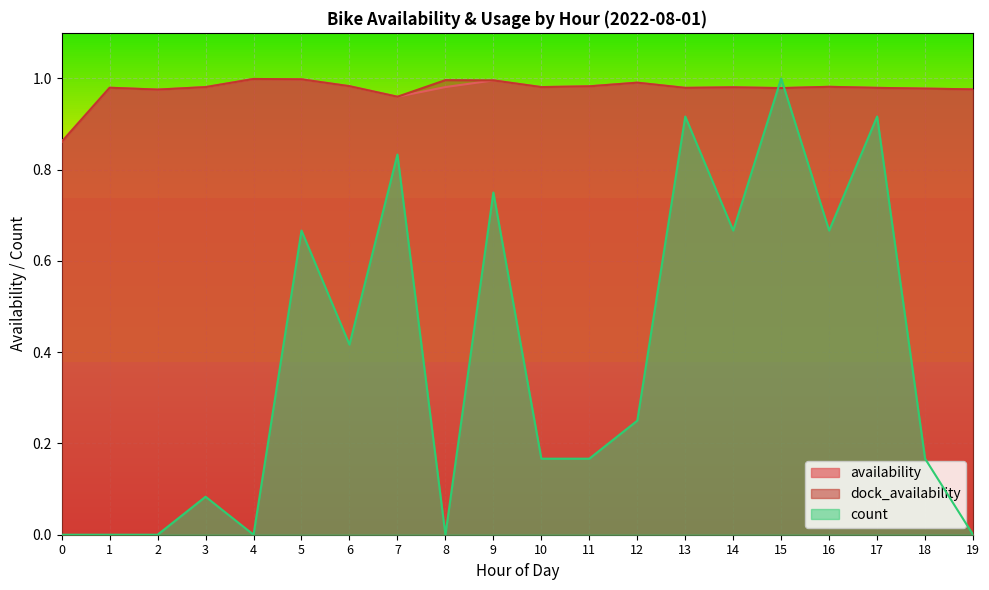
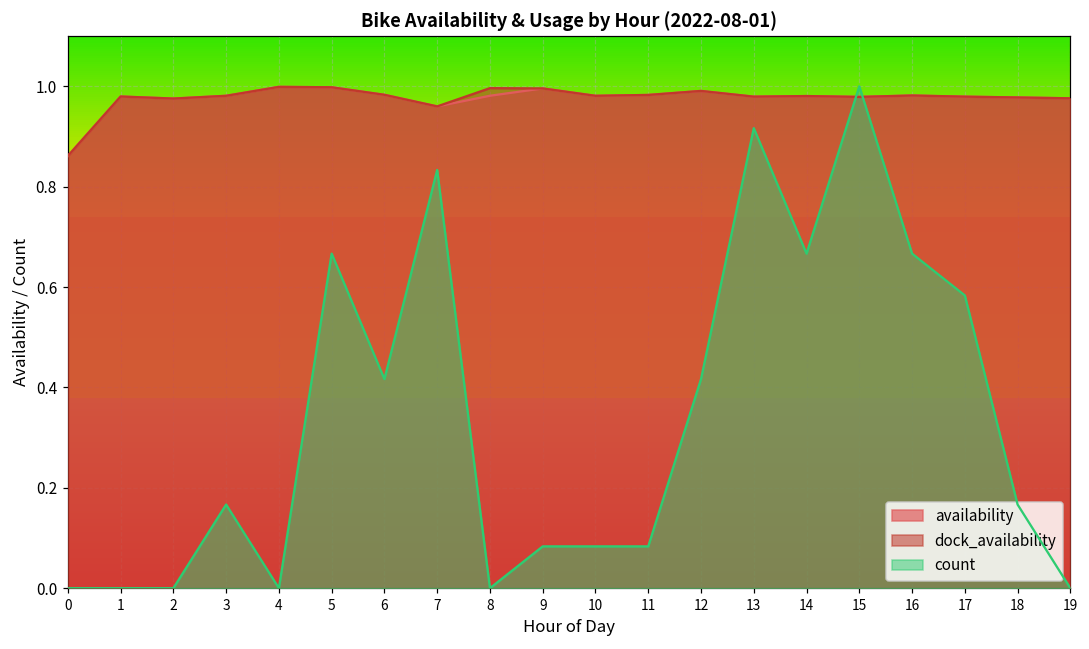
count, 3: 0.08 -> 0.17
count, 9: 0.75 -> 0.08
count, 10: 0.17 -> 0.08
count, 11: 0.17 -> 0.08
count, 12: 0.25 -> 0.42
count, 17: 0.92 -> 0.58
